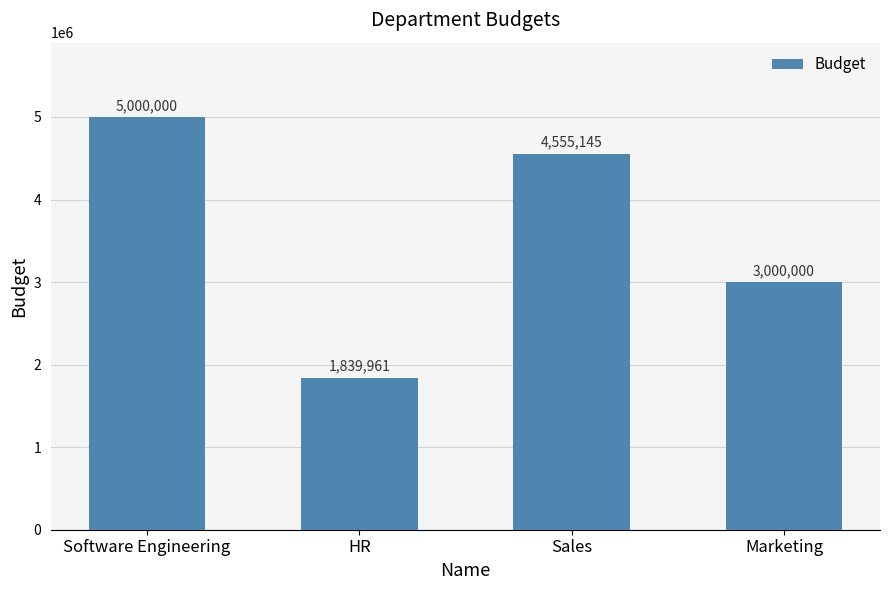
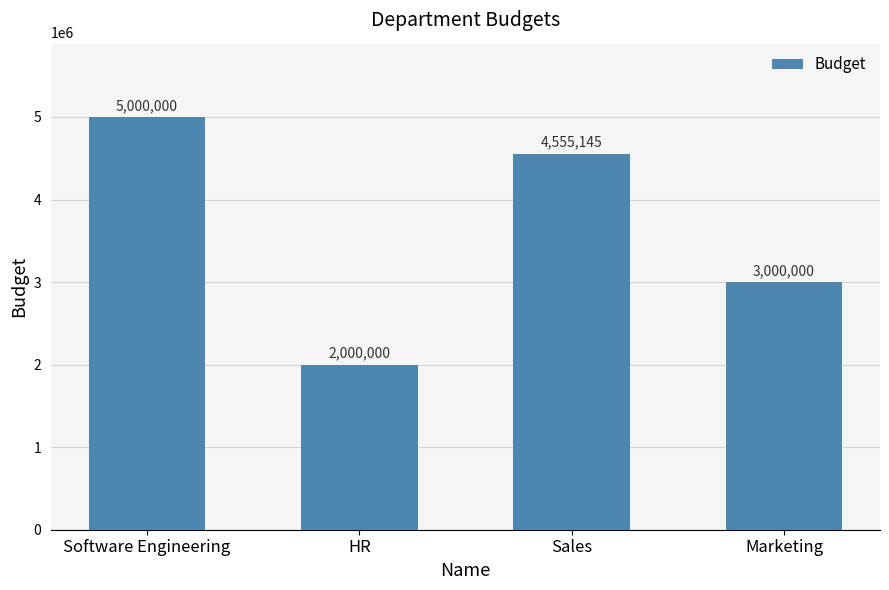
HR: 1,839,961 -> 2,000,000
